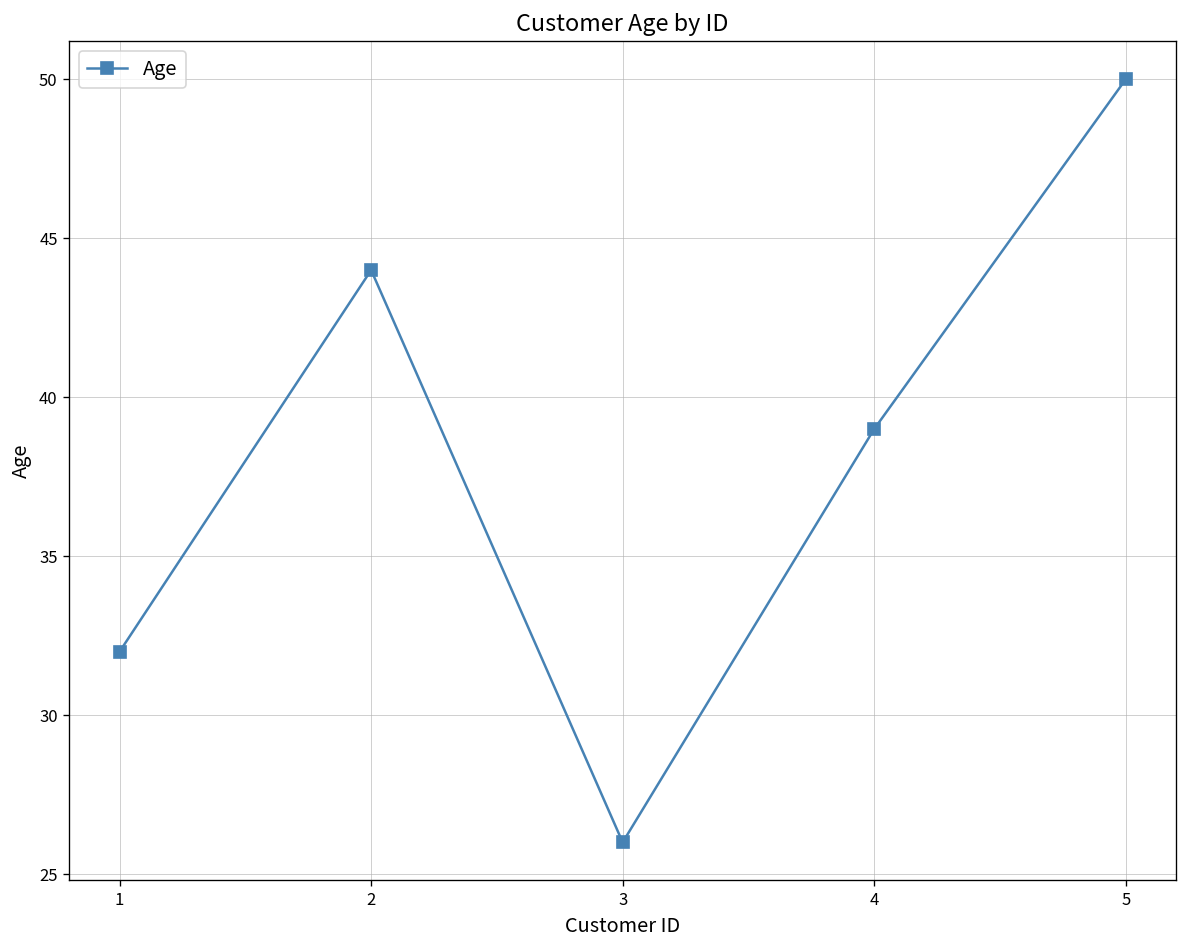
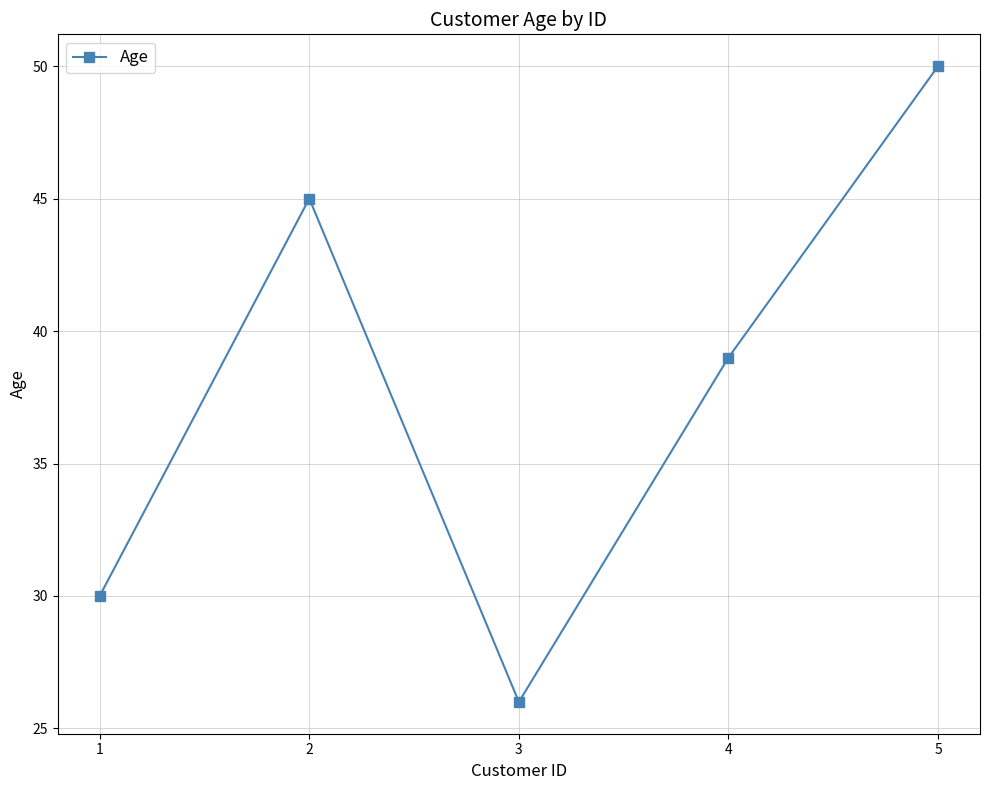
1: 32 -> 30
2: 44 -> 45
